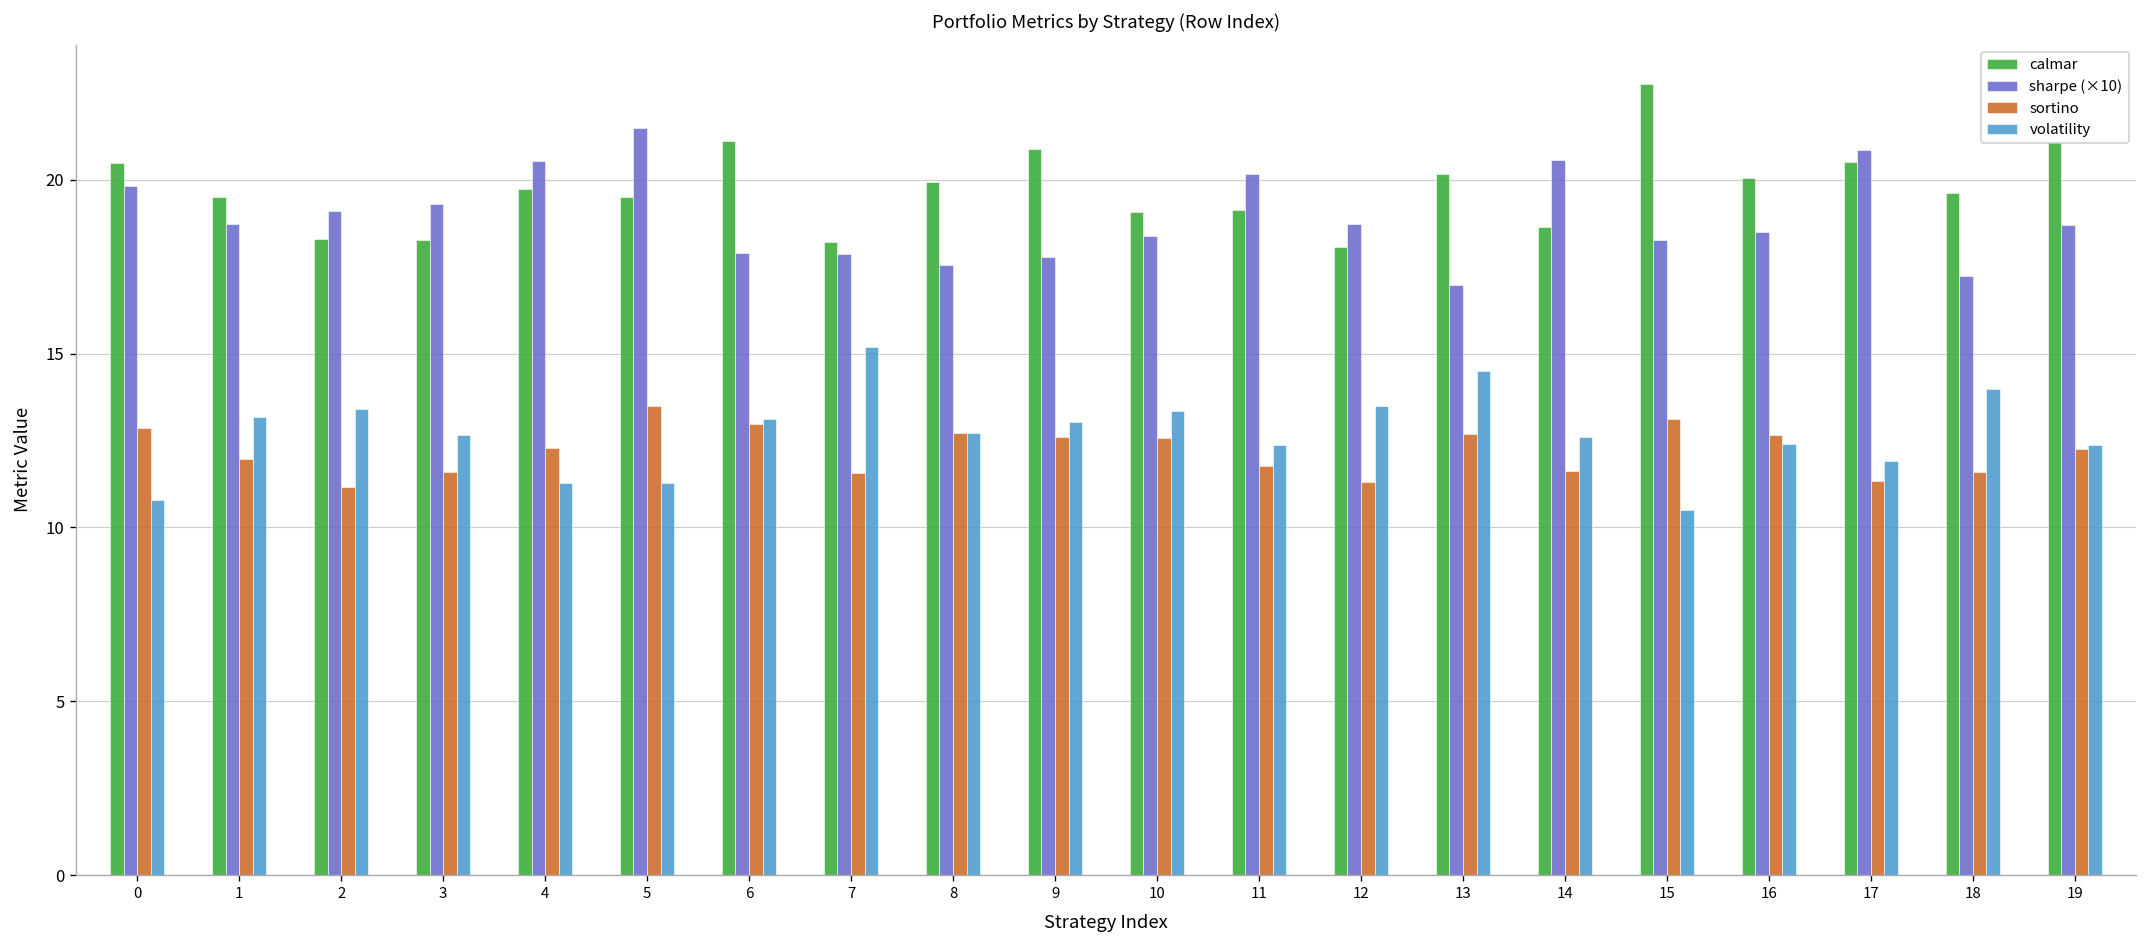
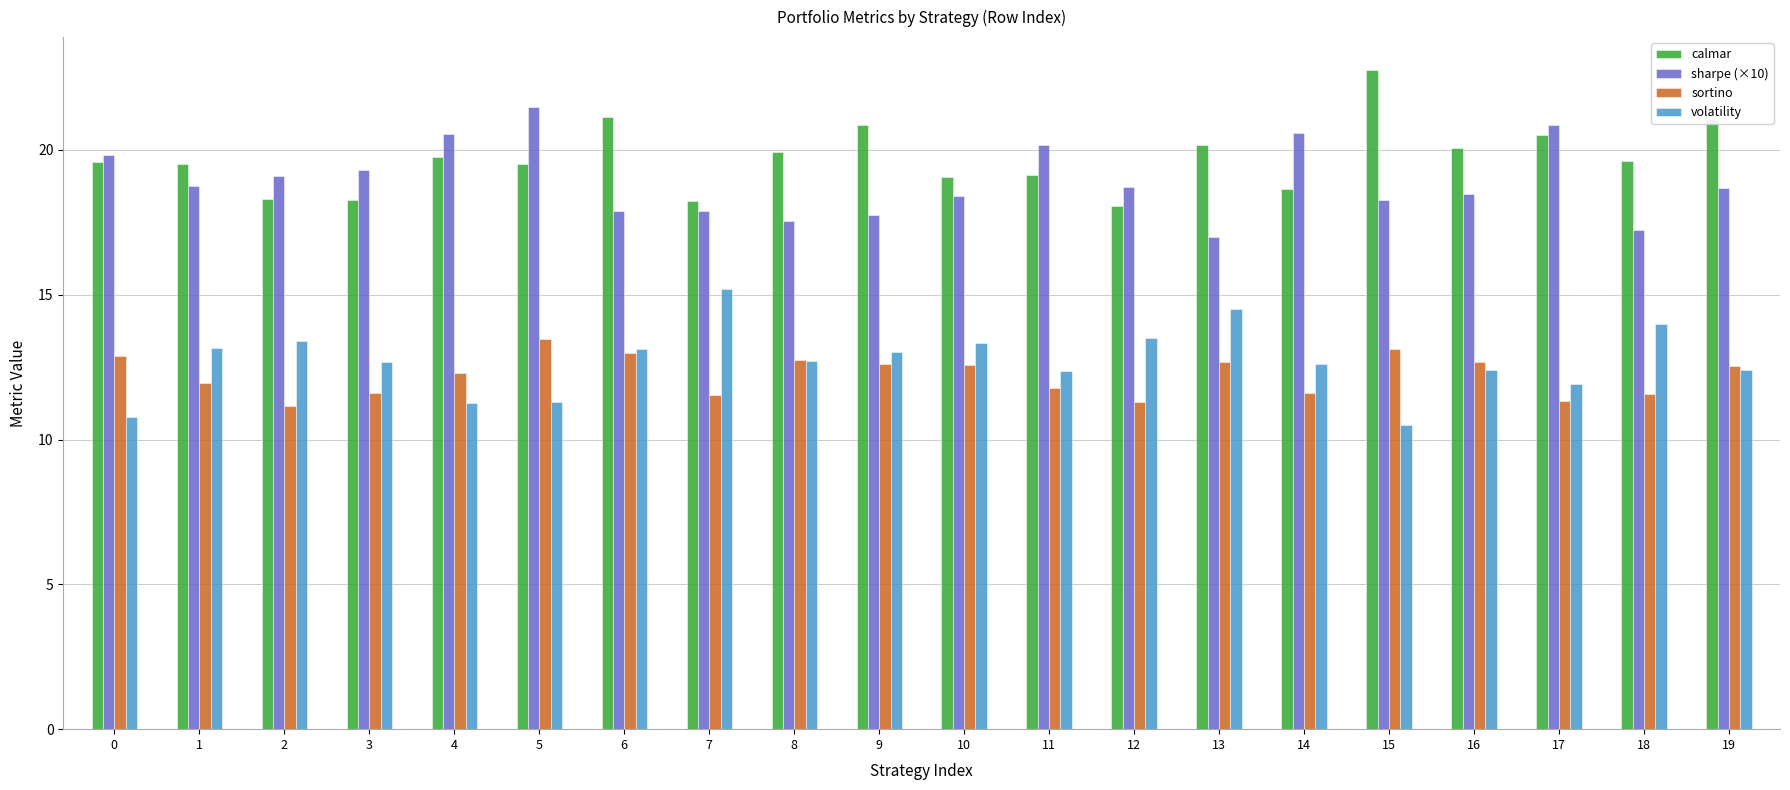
calmar, 0: 20.5 -> 19.6
sortino, 19: 12.3 -> 12.6
